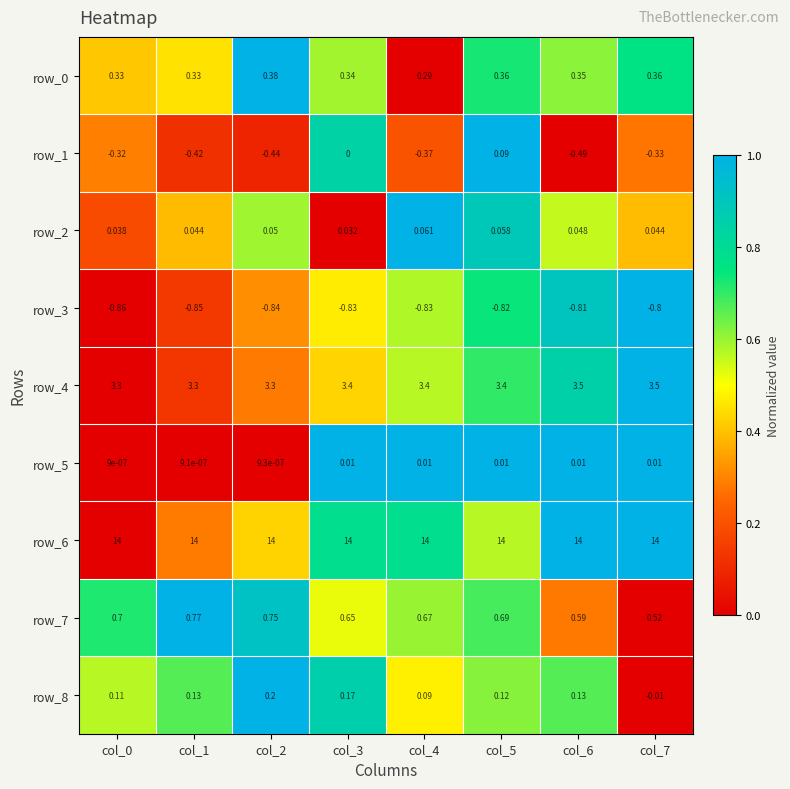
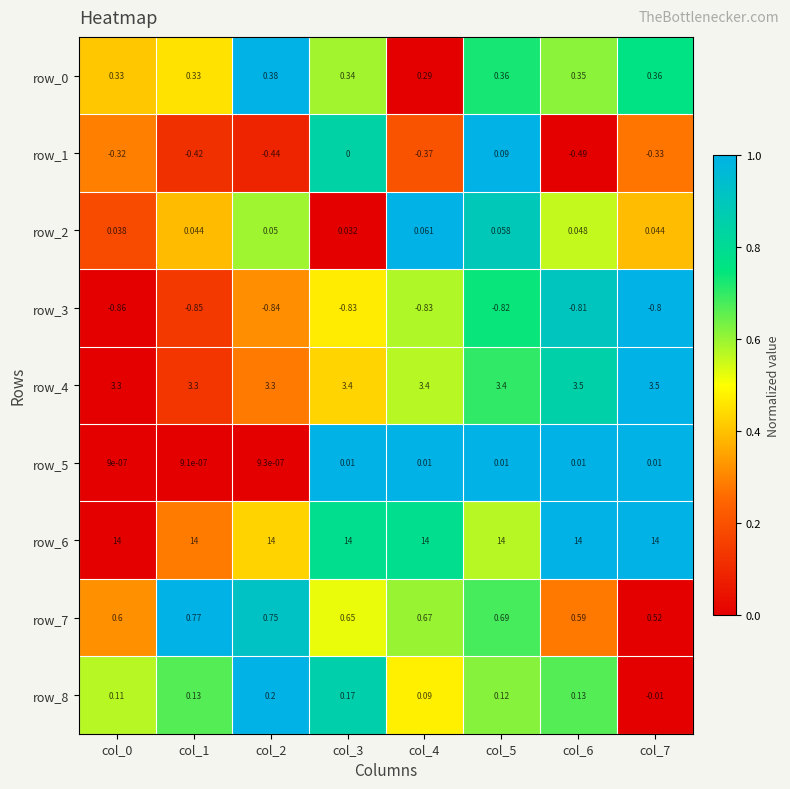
row_7, col_0: 0.7 -> 0.6
